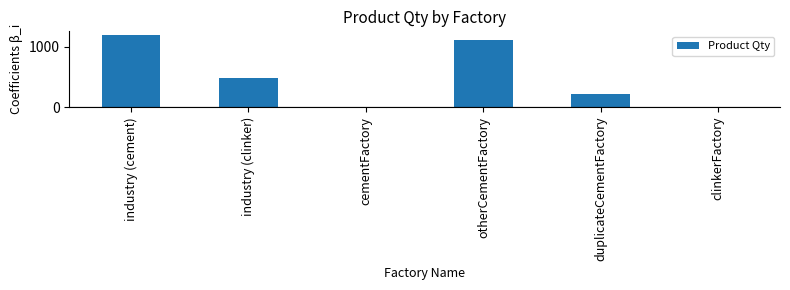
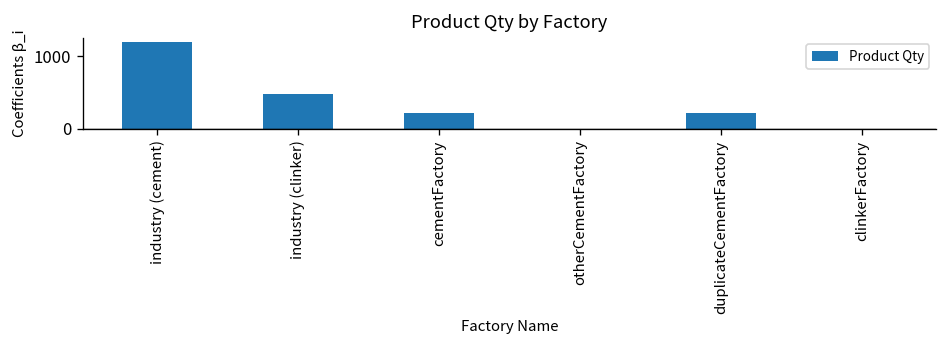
cementFactory: 0 -> 200
otherCementFactory: 1100 -> 0
